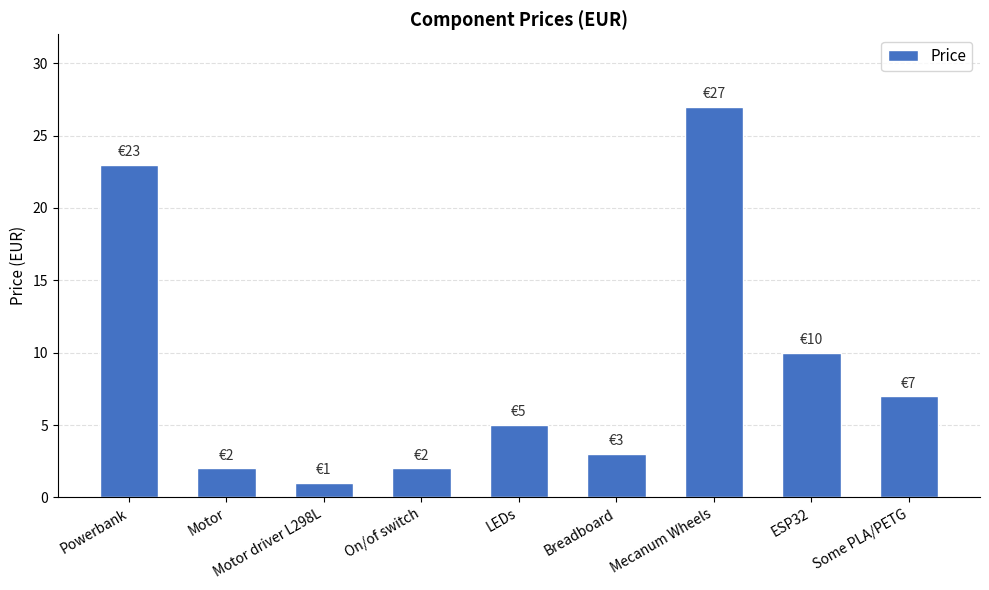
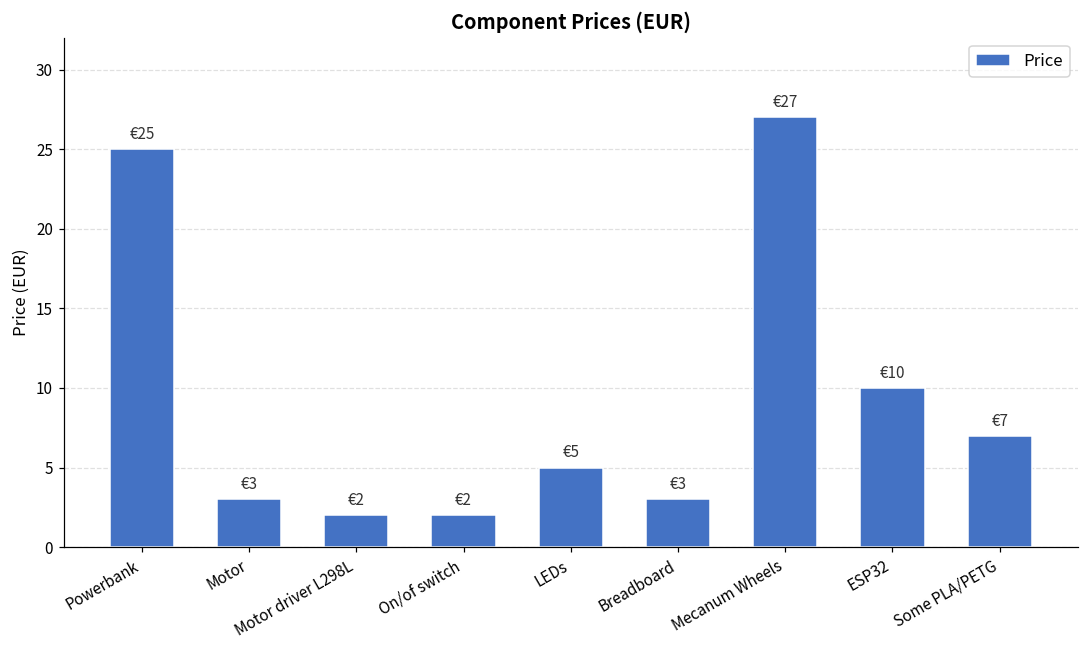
Powerbank: €23 -> €25
Motor: €2 -> €3
Motor driver L298L: €1 -> €2
